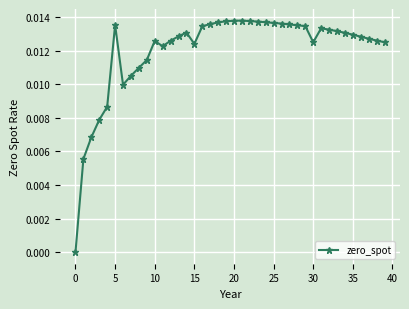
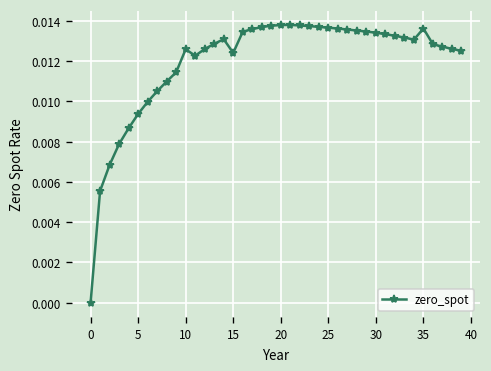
5: 0.0135 -> 0.0094
30: 0.0125 -> 0.0134
35: 0.0130 -> 0.0136
